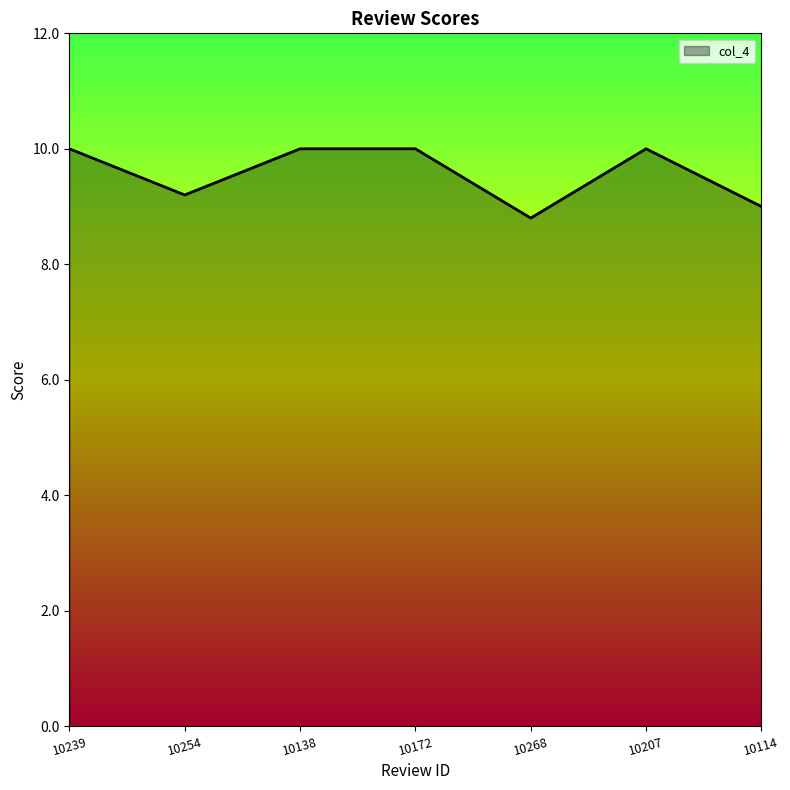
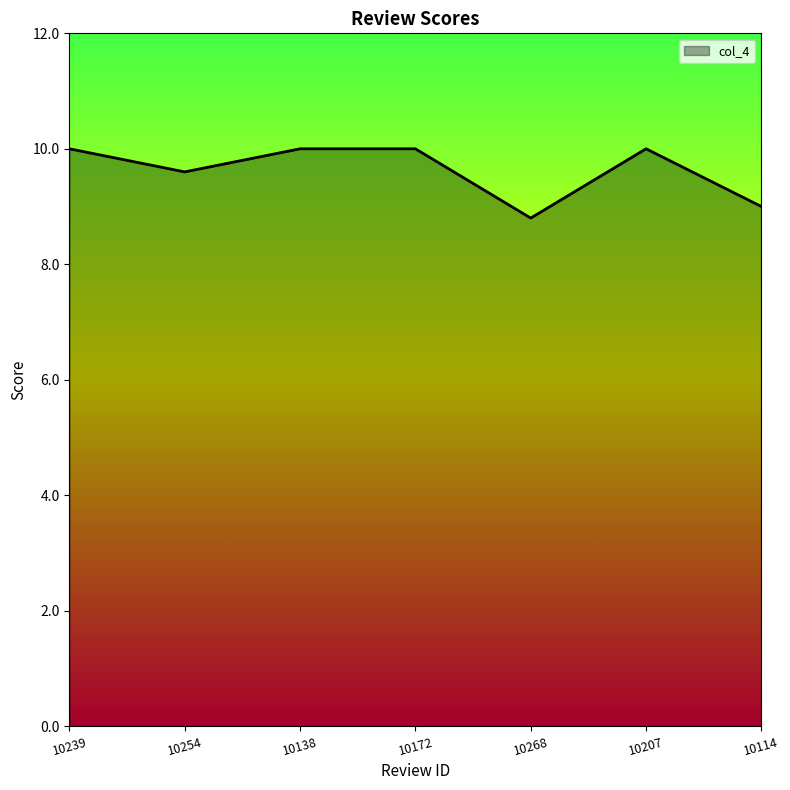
10254: 9.2 -> 9.6
